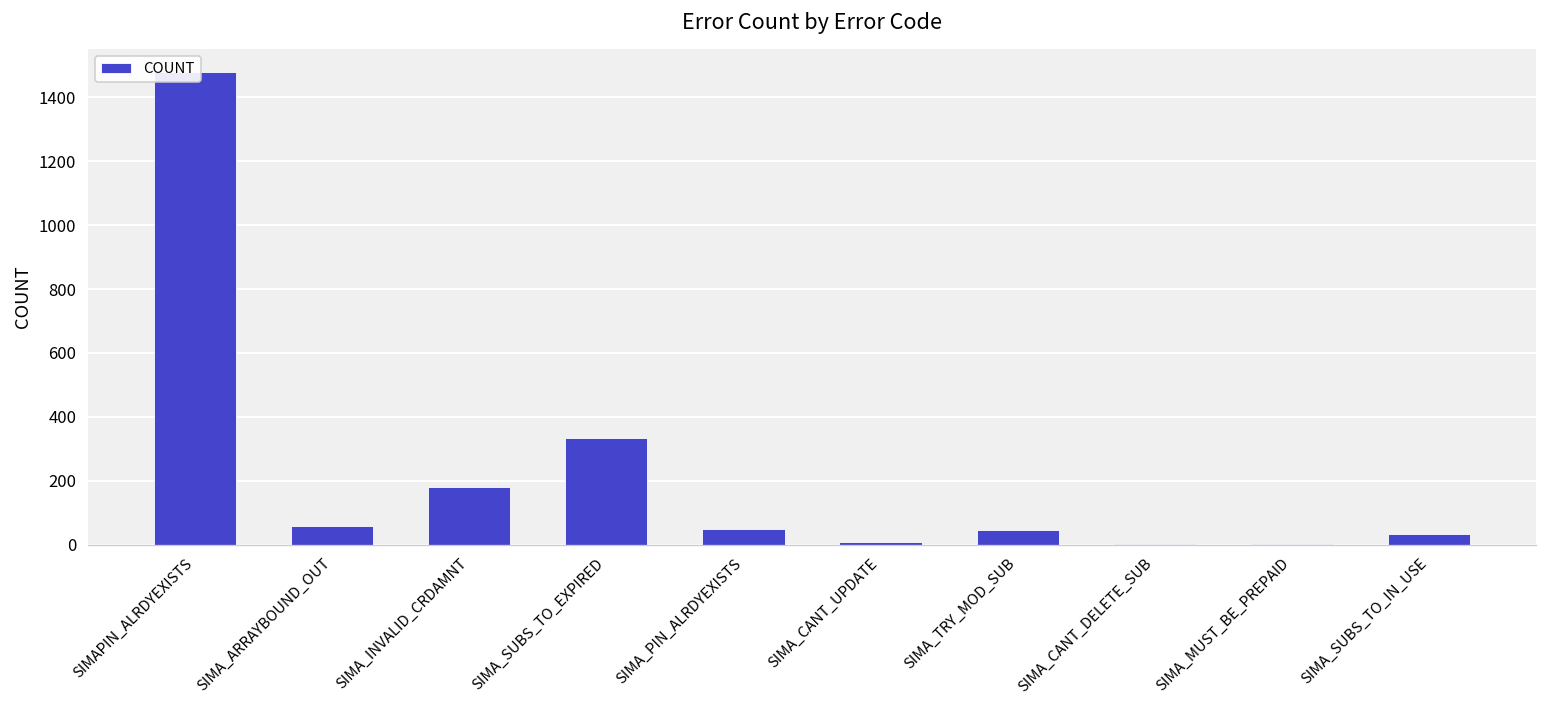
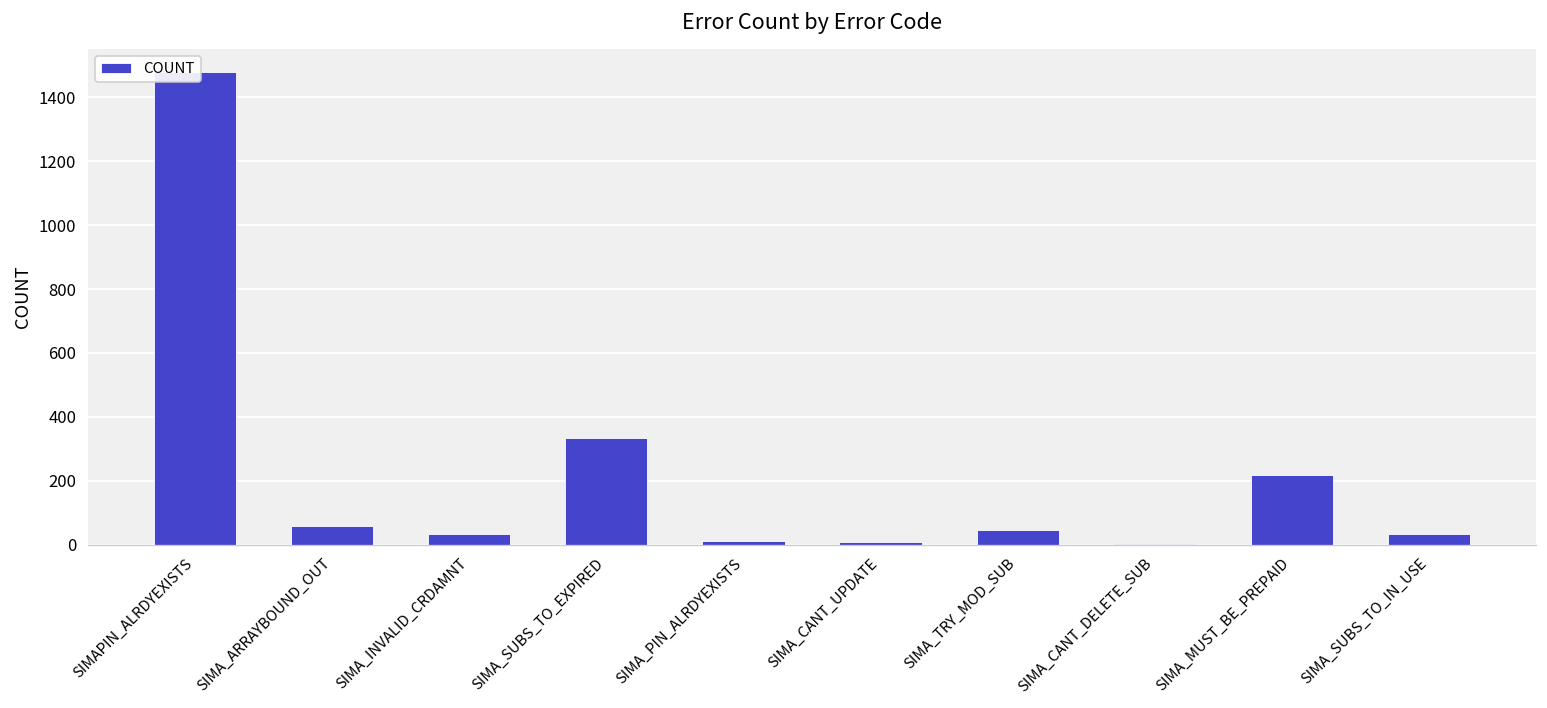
SIMA_INVALID_CRDAMNT: 180 -> 30
SIMA_PIN_ALRDYEXISTS: 50 -> 10
SIMA_MUST_BE_PREPAID: 0 -> 220
